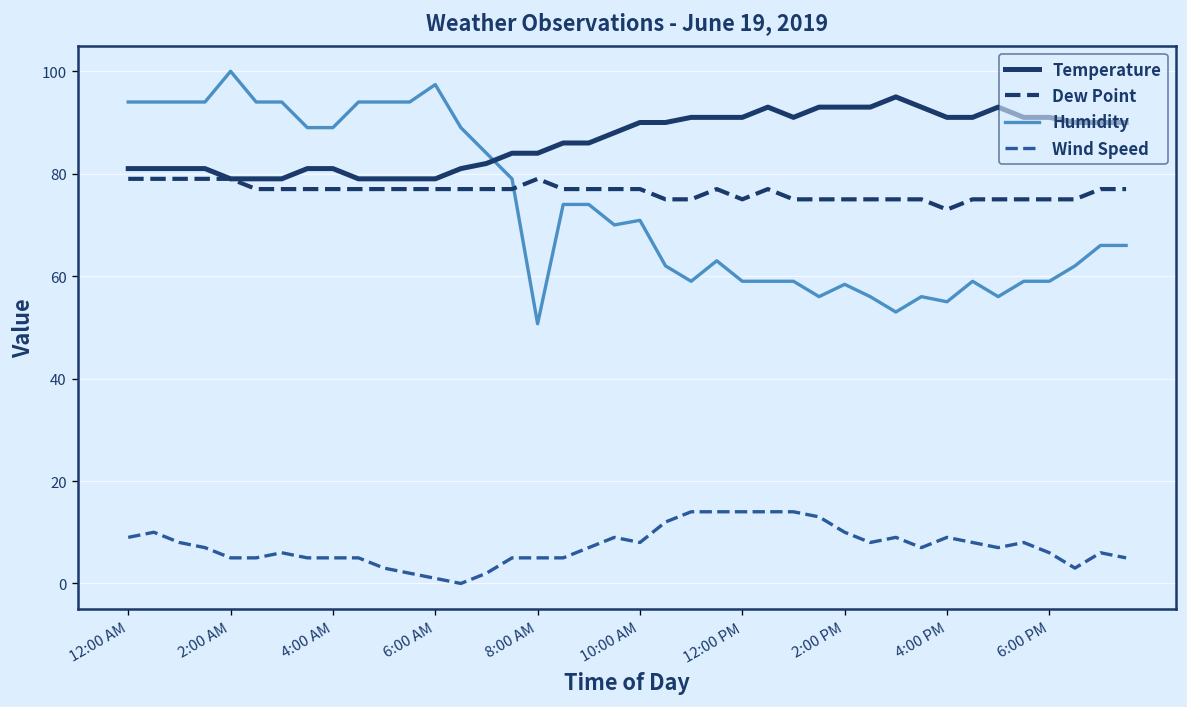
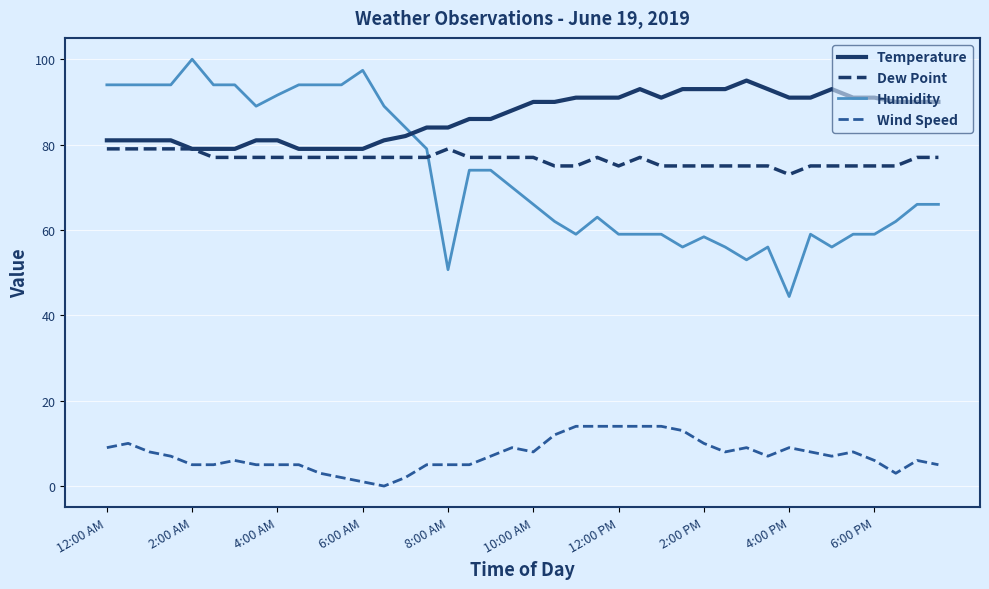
Humidity, 4:00 AM: 89 -> 92
Humidity, 10:00 AM: 71 -> 66
Humidity, 4:00 PM: 55 -> 44
